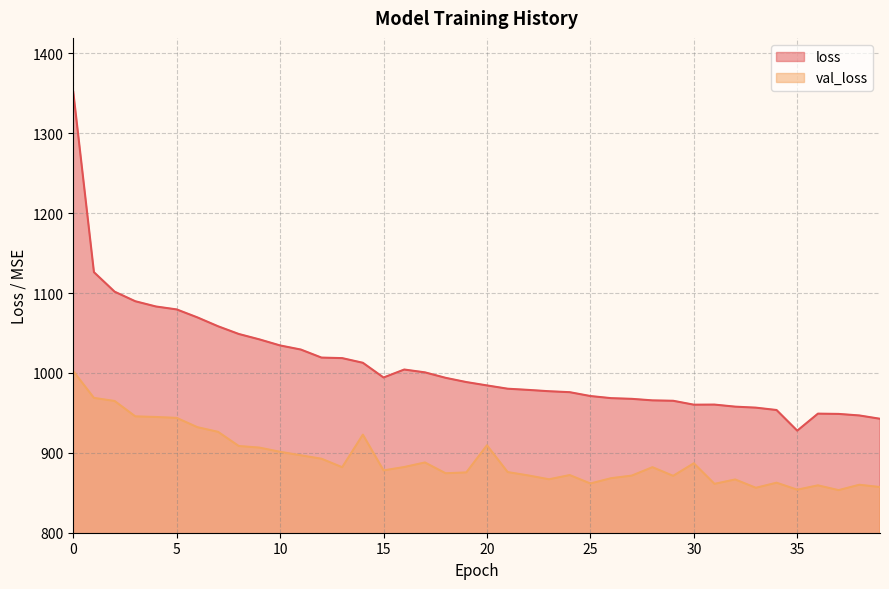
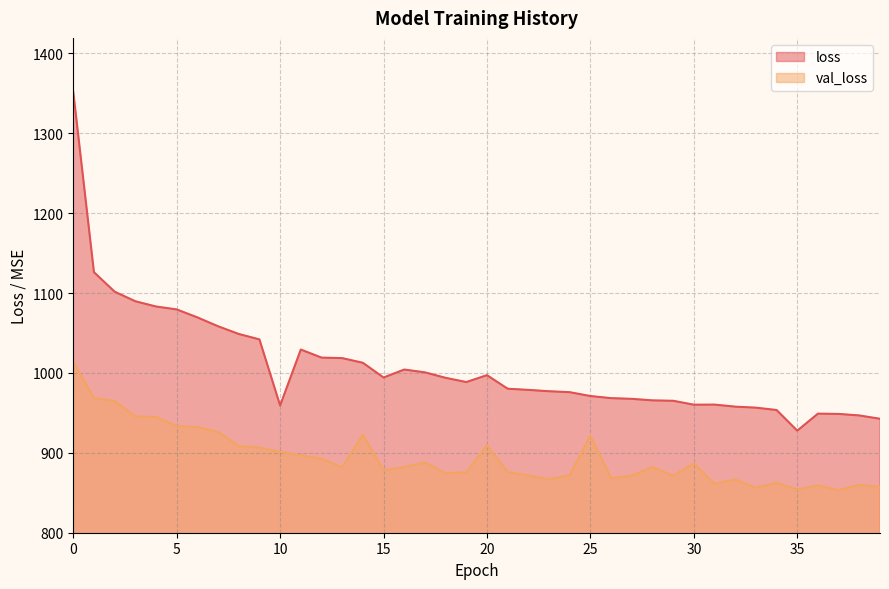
val_loss, 0: 1000 -> 1010
val_loss, 5: 940 -> 930
loss, 10: 1030 -> 960
loss, 20: 980 -> 1000
val_loss, 25: 860 -> 920
